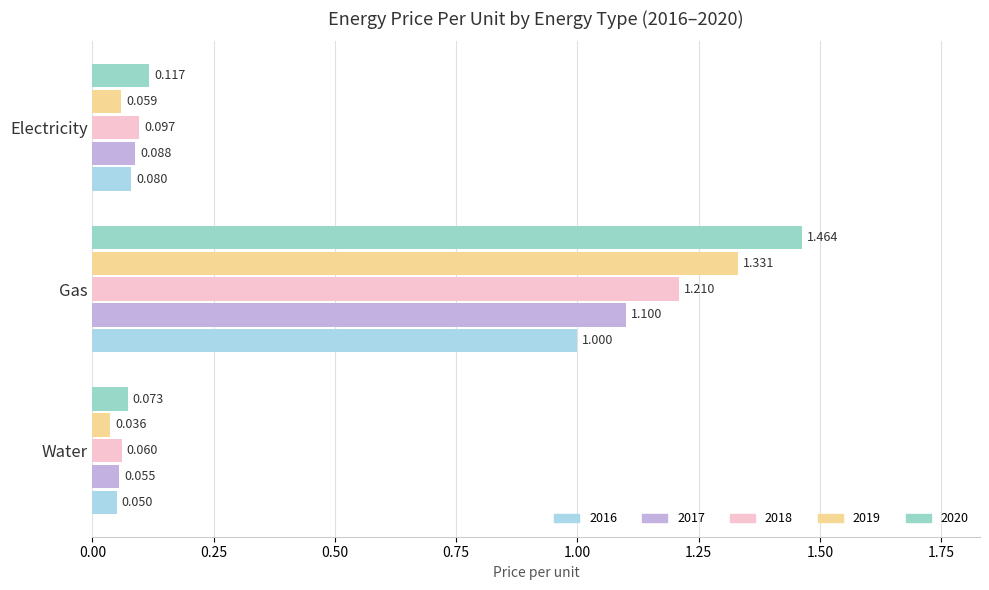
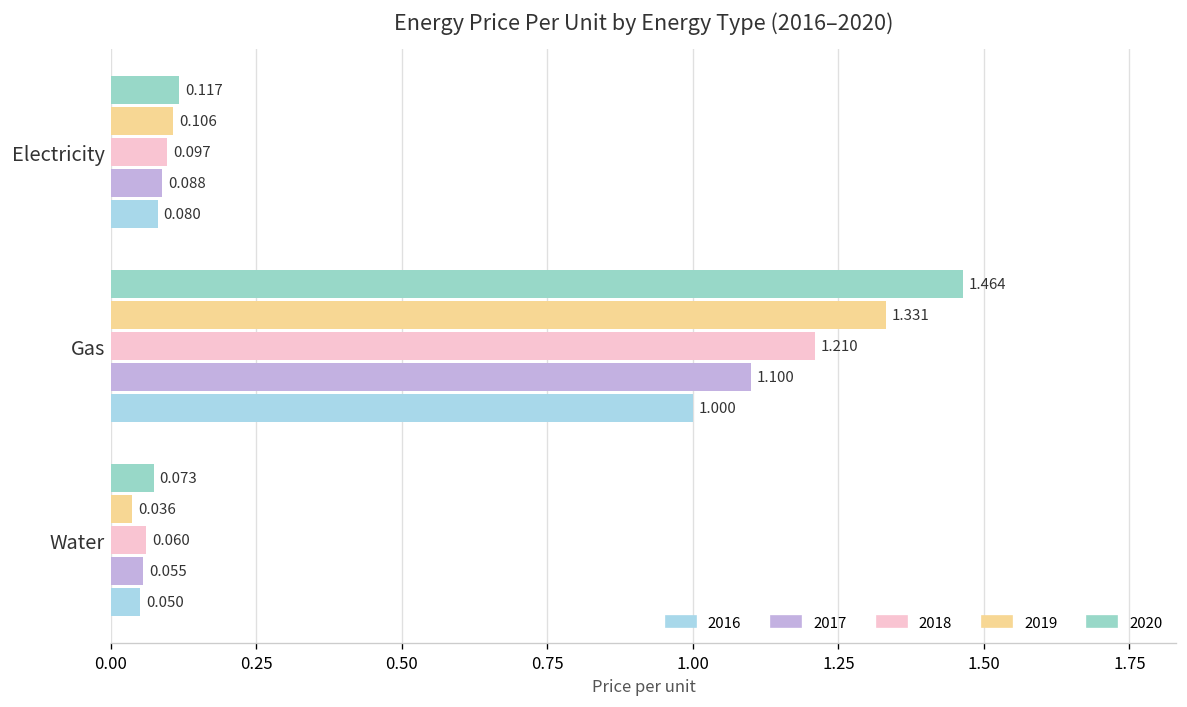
2019, Electricity: 0.059 -> 0.106
